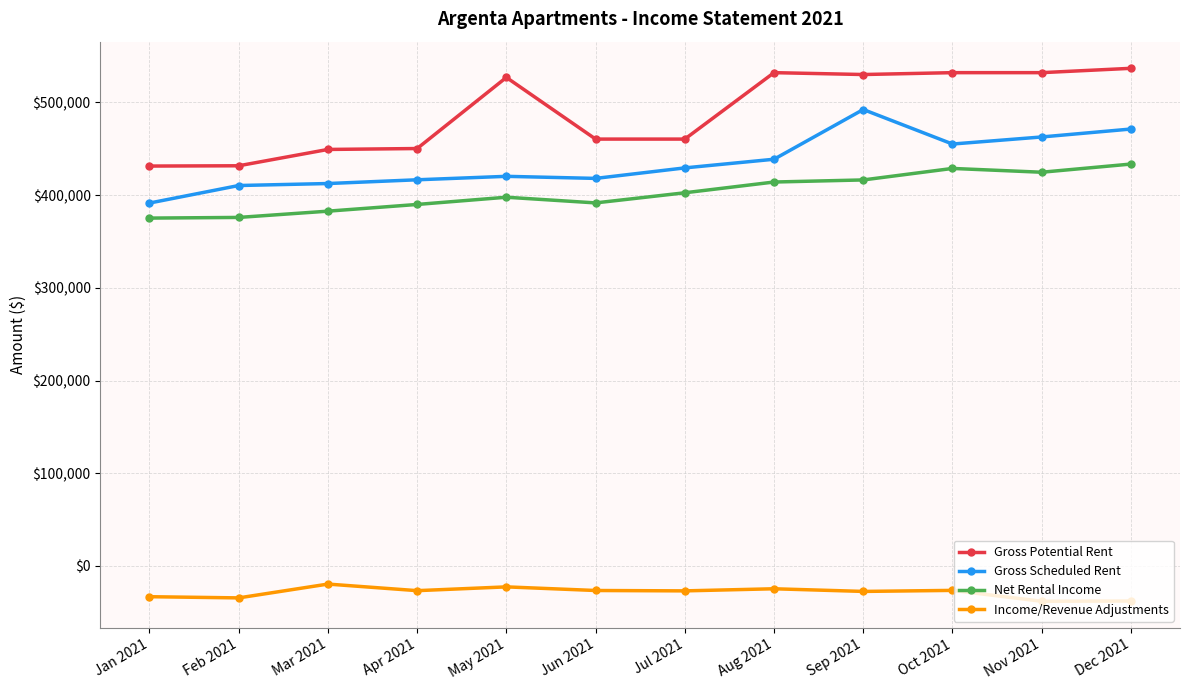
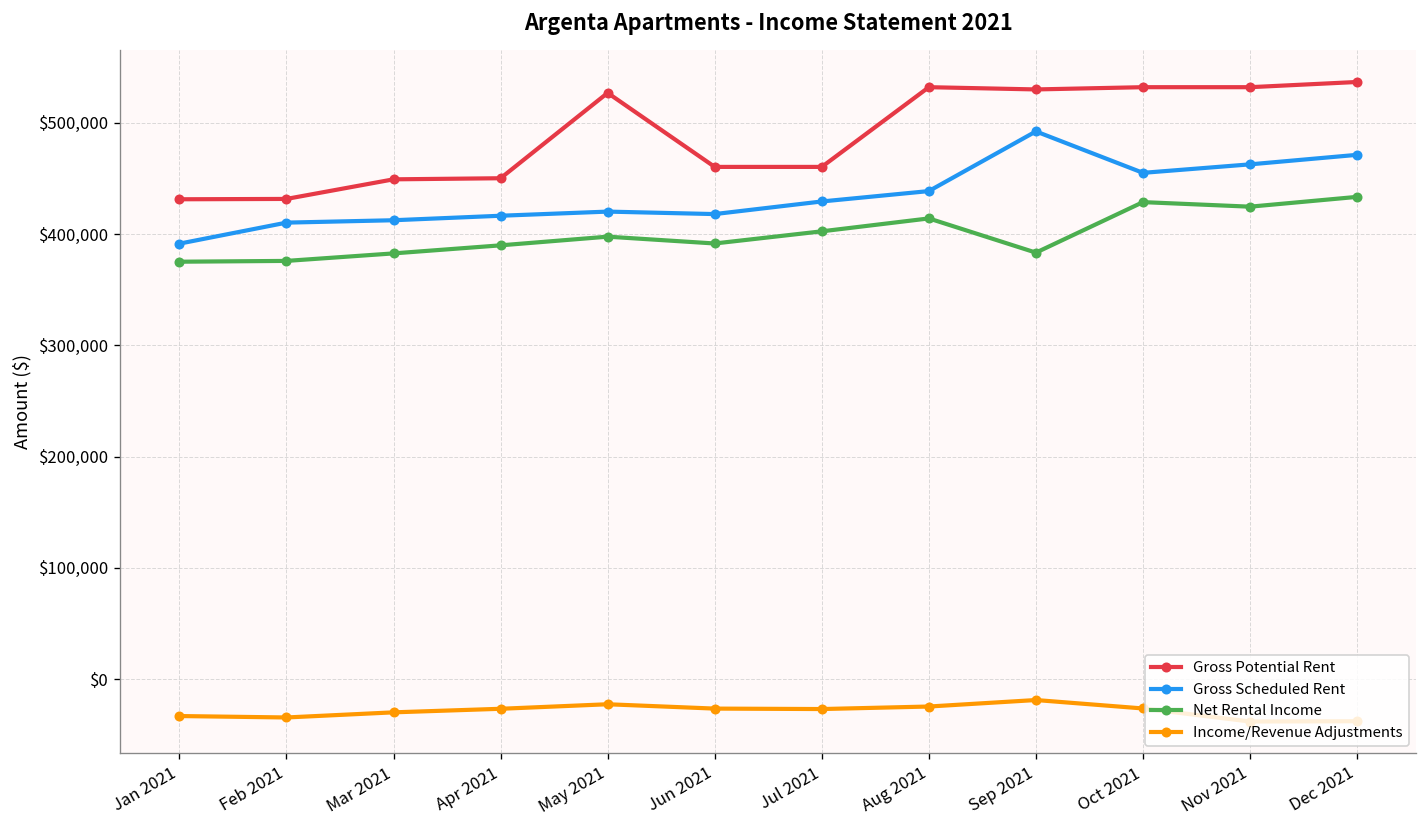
Income/Revenue Adjustments, Mar 2021: $-20,000 -> $-30,000
Net Rental Income, Sep 2021: $420,000 -> $380,000
Income/Revenue Adjustments, Sep 2021: $-30,000 -> $-20,000
